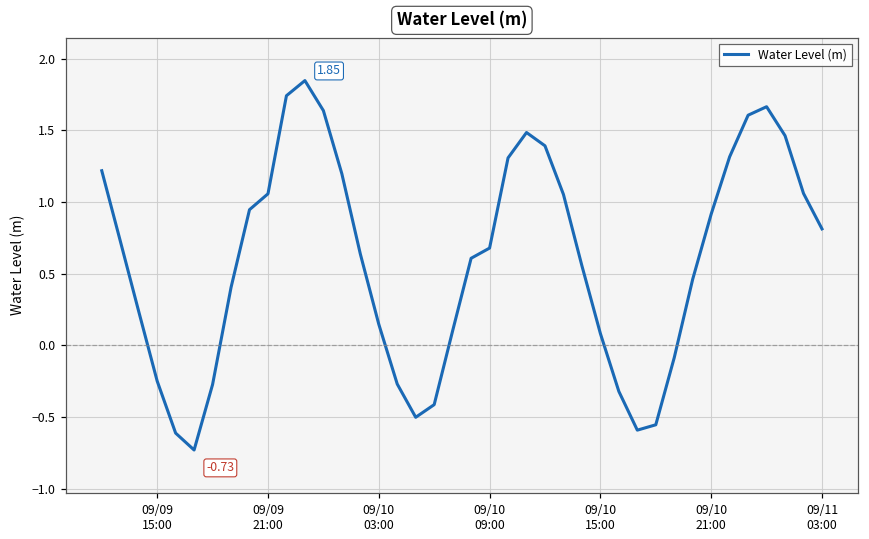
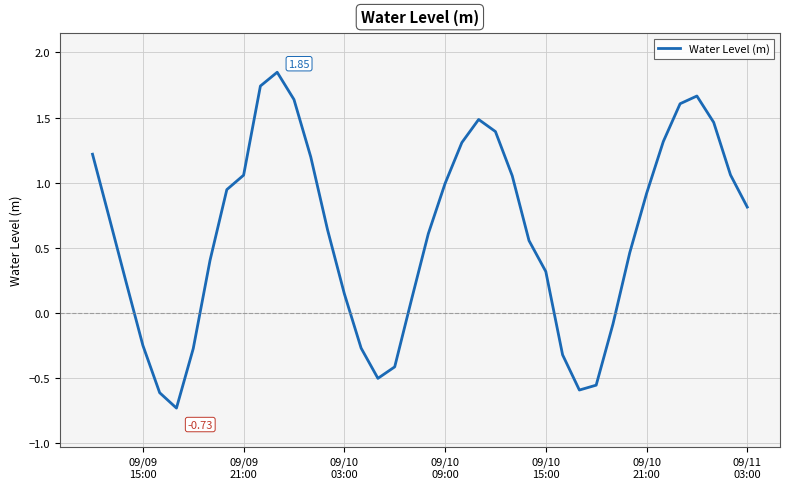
09/10 09:00: 0.68 -> 0.99
09/10 15:00: 0.08 -> 0.32
